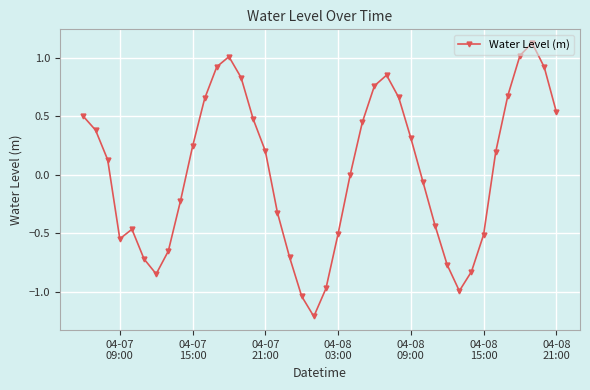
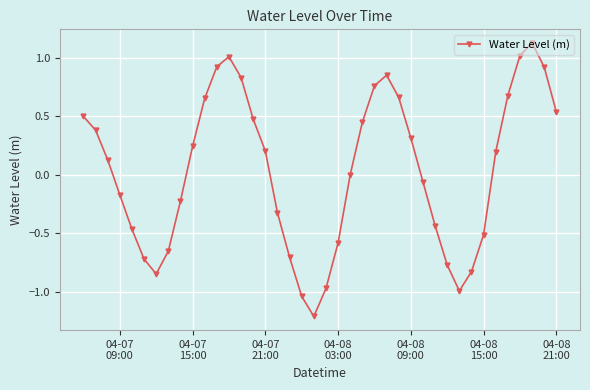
04-07 09:00: -0.55 -> -0.17
04-08 03:00: -0.50 -> -0.58
